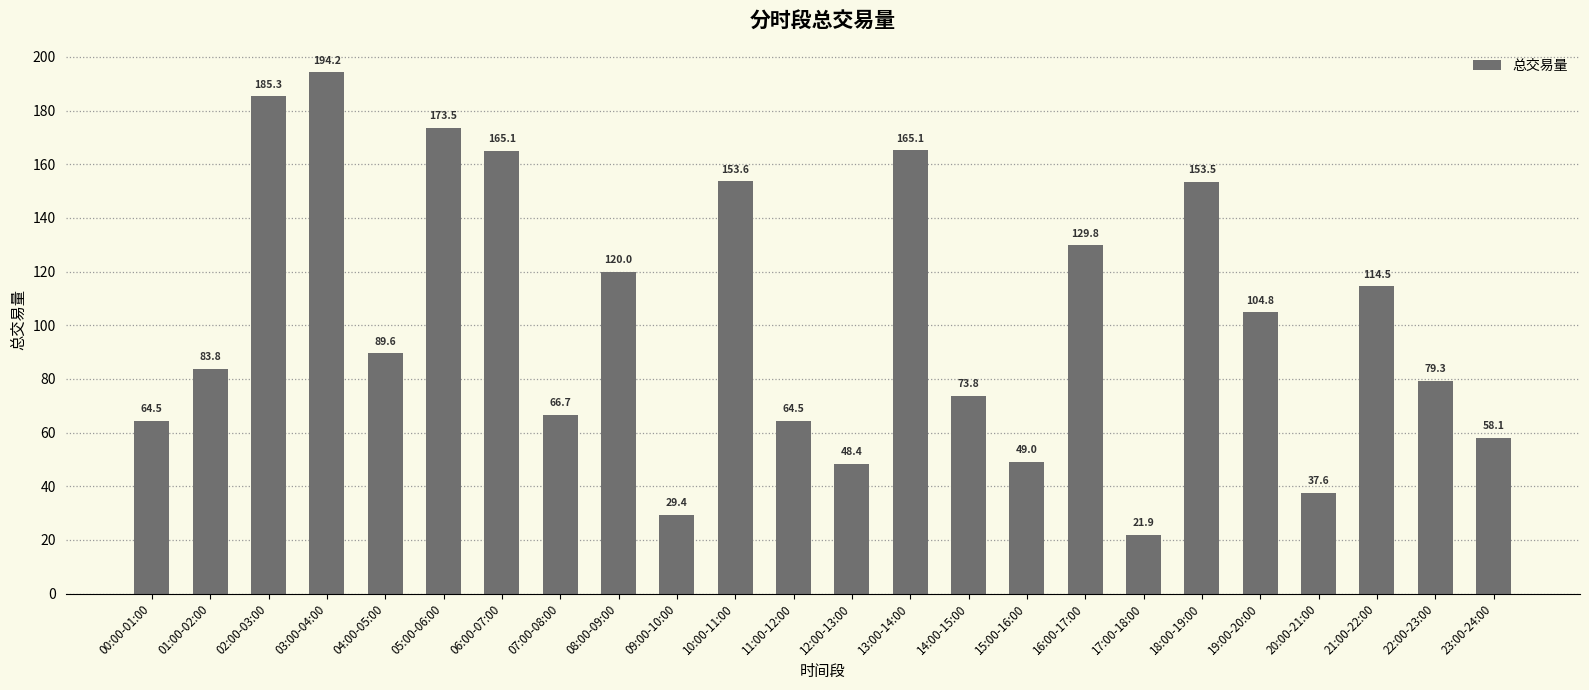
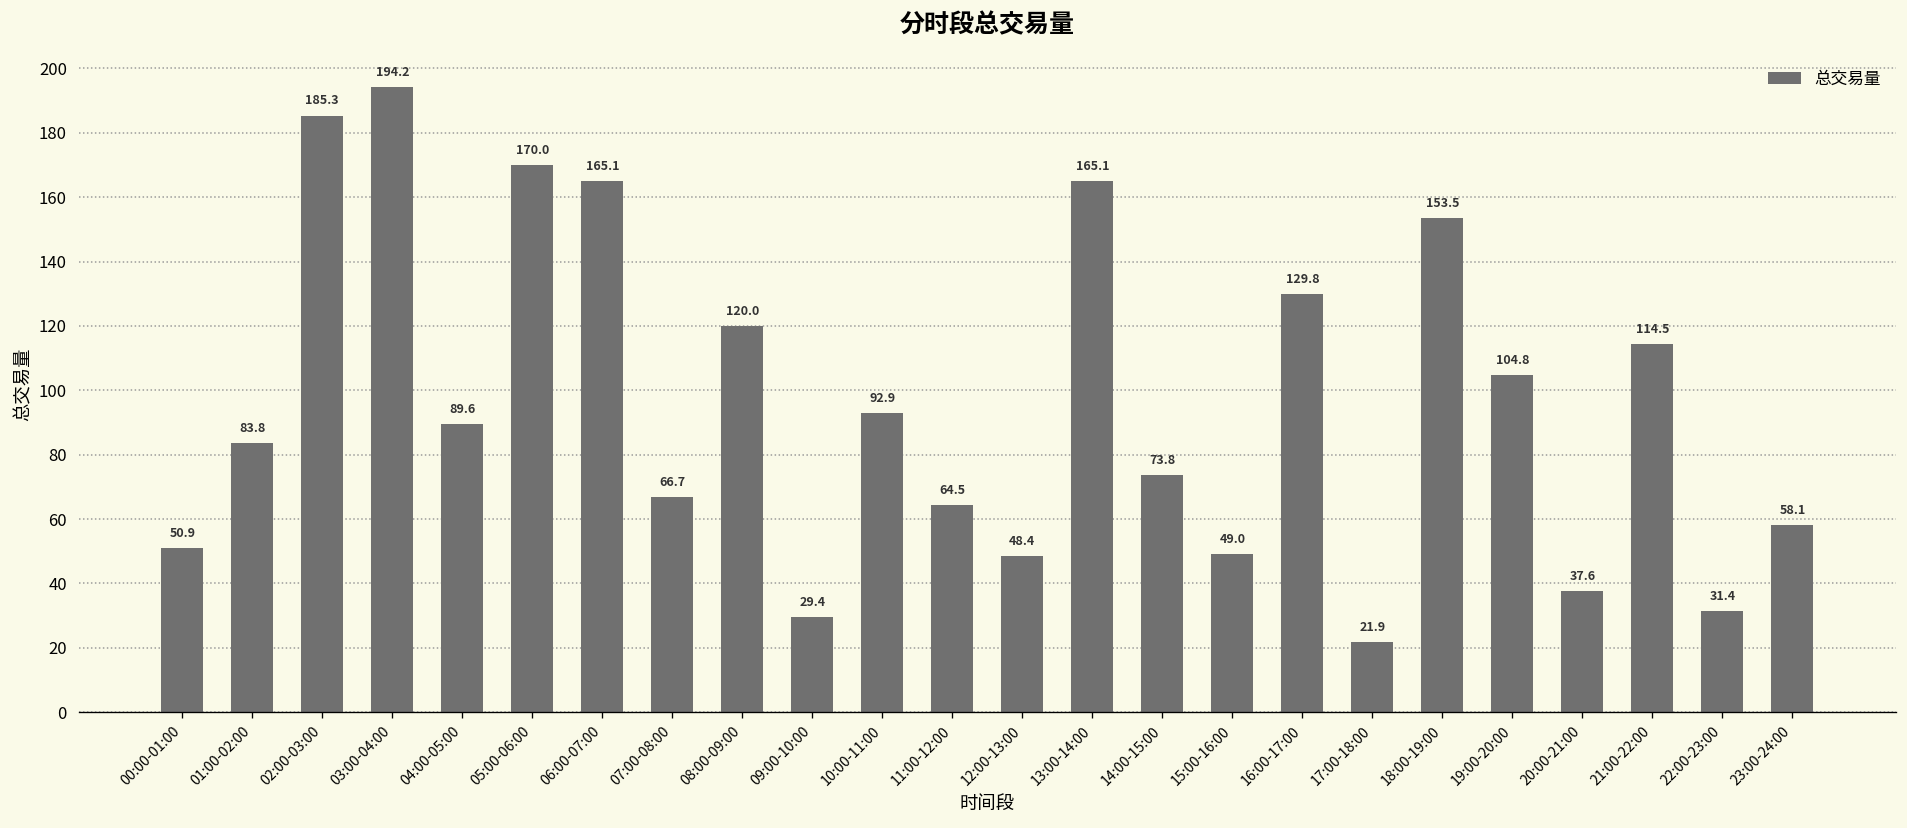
00:00-01:00: 64.5 -> 50.9
05:00-06:00: 173.5 -> 170.0
10:00-11:00: 153.6 -> 92.9
22:00-23:00: 79.3 -> 31.4
